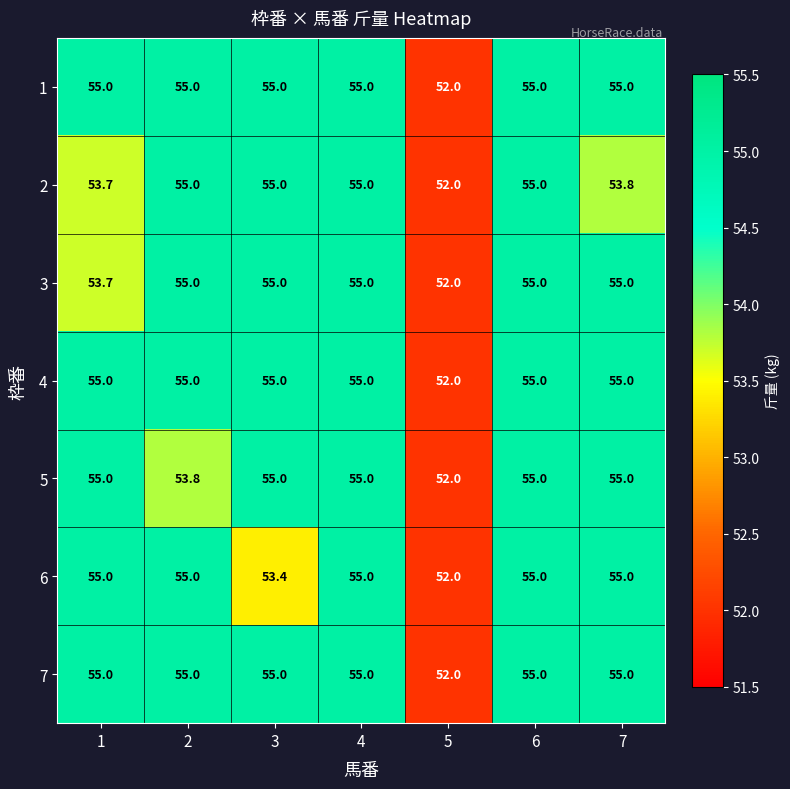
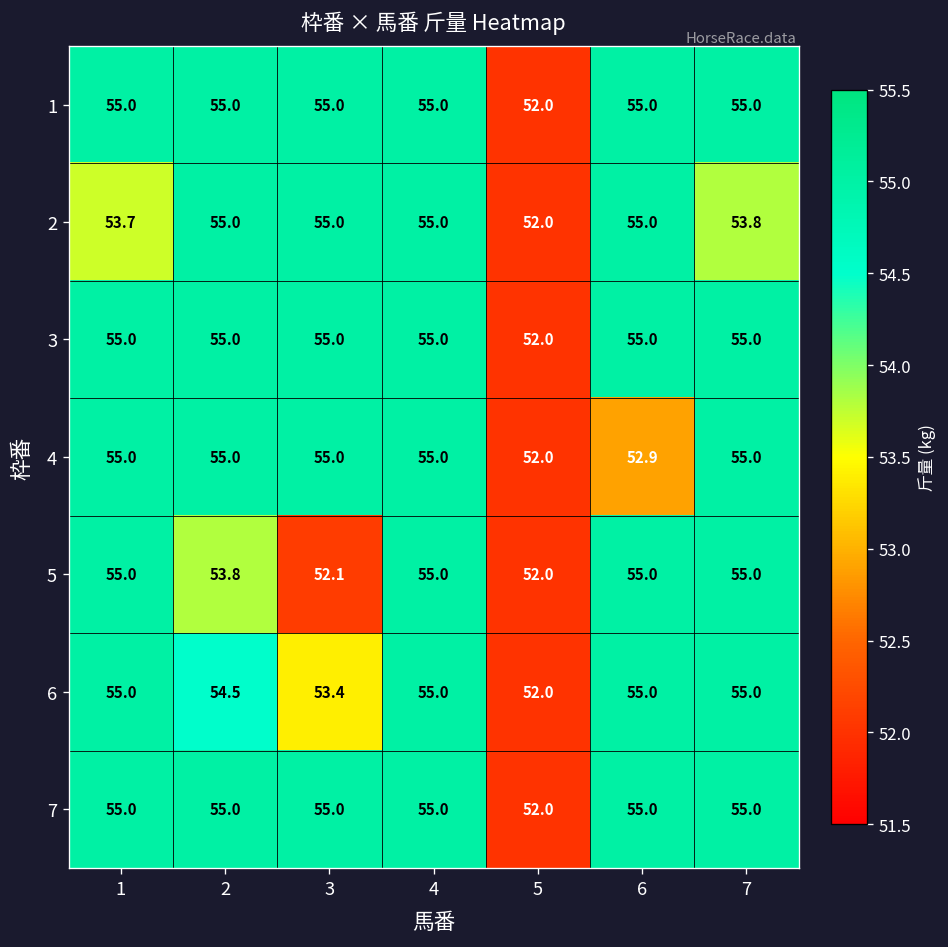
3, 1: 53.7 -> 55.0
4, 6: 55.0 -> 52.9
5, 3: 55.0 -> 52.1
6, 2: 55.0 -> 54.5
